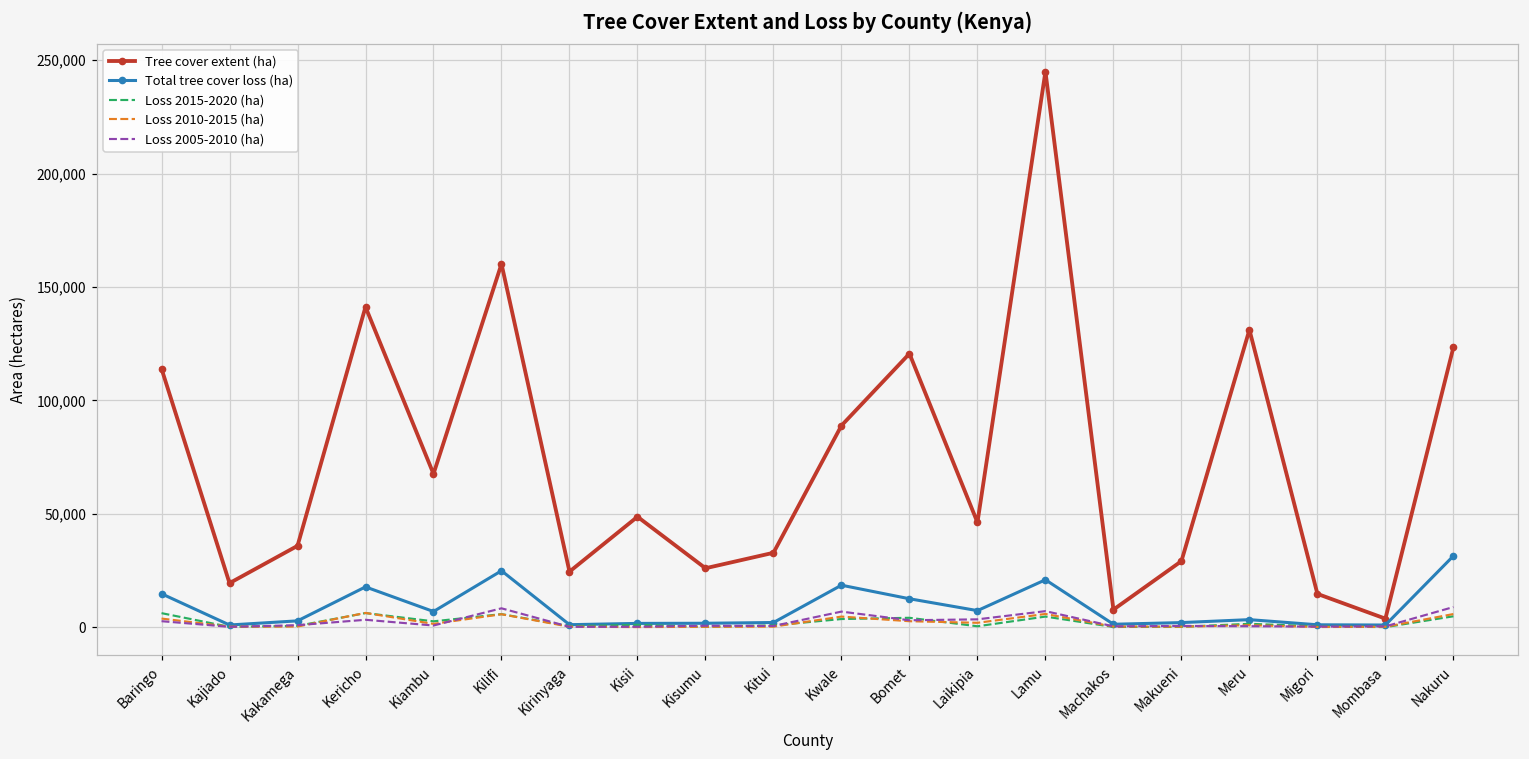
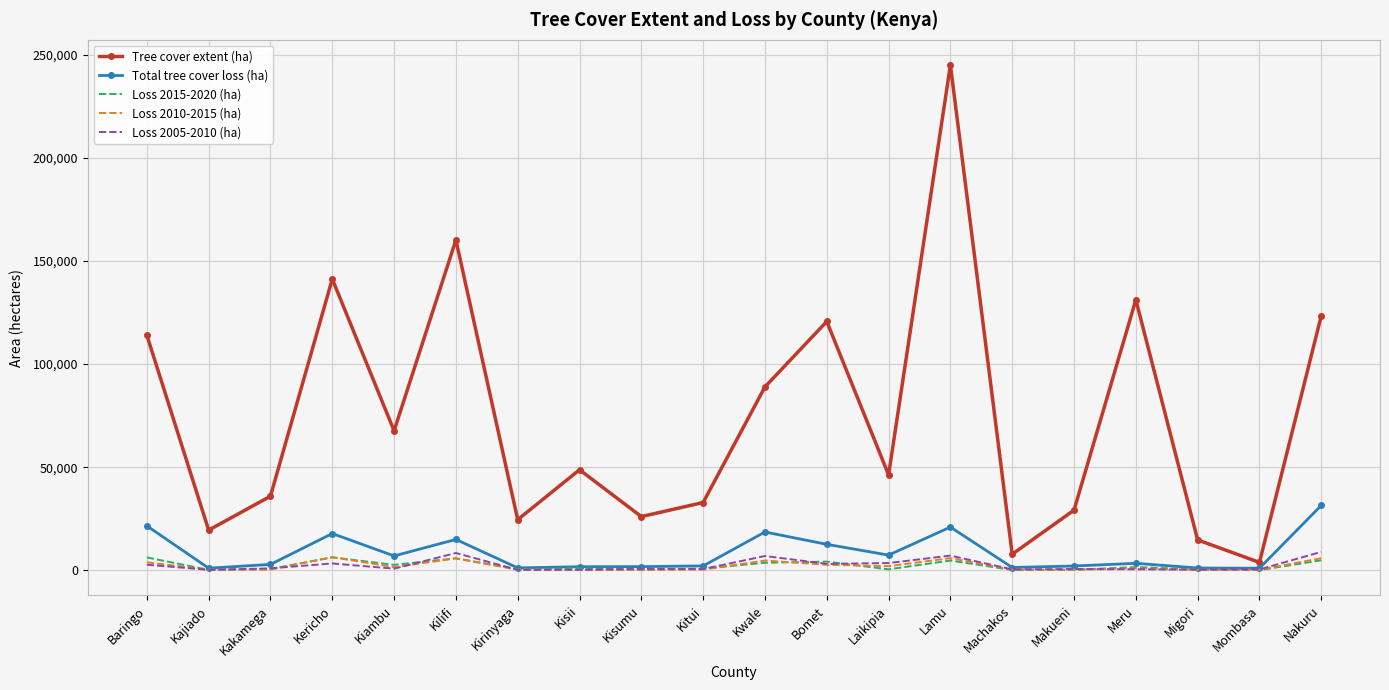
Total tree cover loss (ha), Baringo: 15,000 -> 22,000
Total tree cover loss (ha), Kilifi: 25,000 -> 15,000
